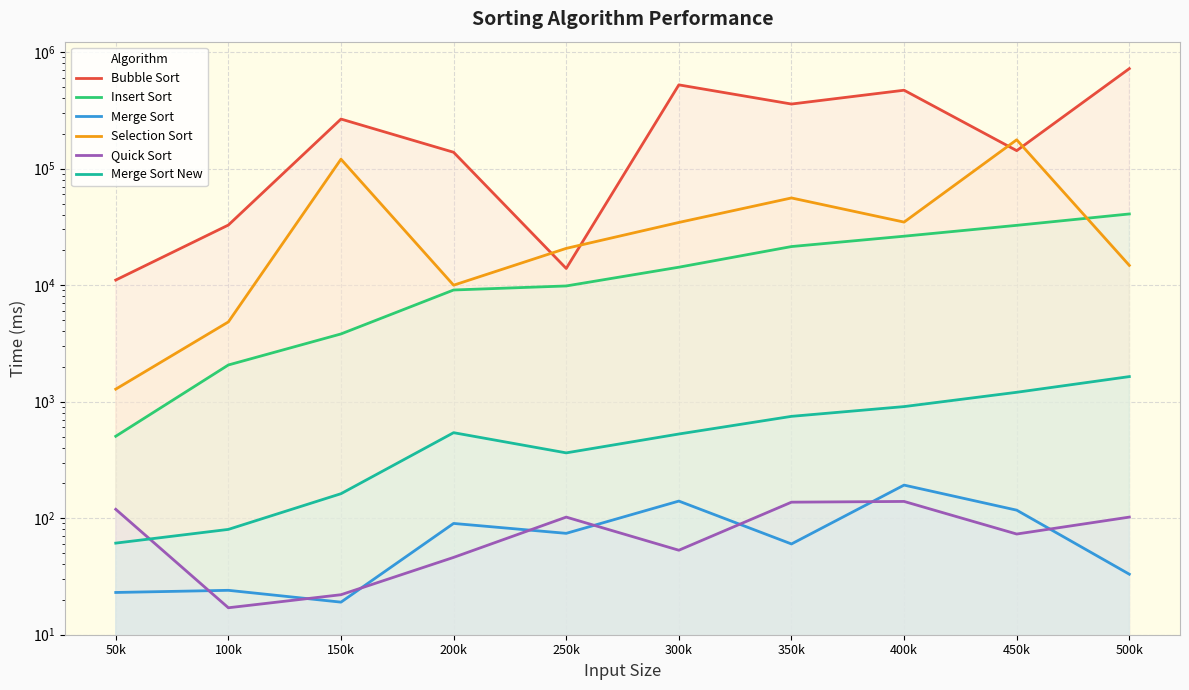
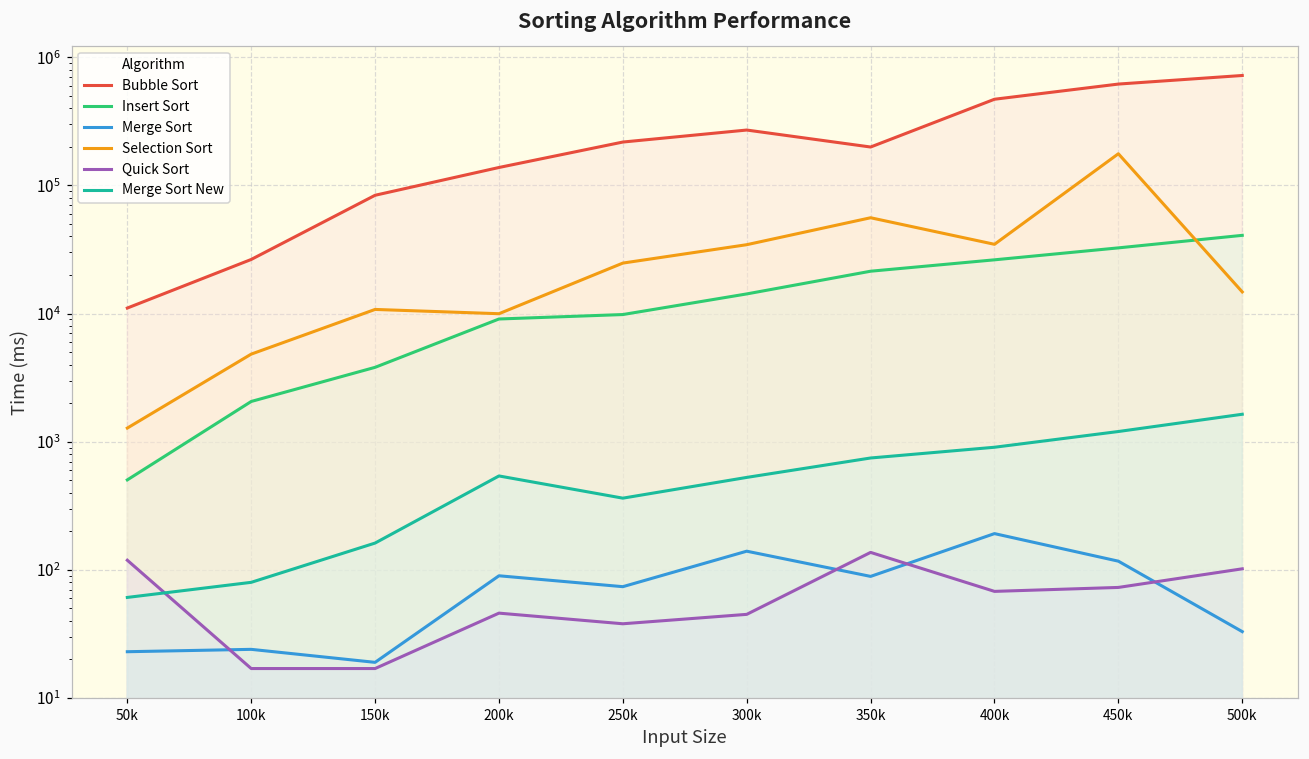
Bubble Sort, 100k: 33000 -> 26000
Bubble Sort, 150k: 270000 -> 80000
Selection Sort, 150k: 120000 -> 11000
Quick Sort, 150k: 22 -> 17
Bubble Sort, 250k: 14000 -> 220000
Selection Sort, 250k: 21000 -> 25000
Quick Sort, 250k: 100 -> 38
Bubble Sort, 300k: 500000 -> 270000
Quick Sort, 300k: 50 -> 45
Bubble Sort, 350k: 360000 -> 200000
Merge Sort, 350k: 60 -> 90
Quick Sort, 400k: 140 -> 70
Bubble Sort, 450k: 140000 -> 600000
